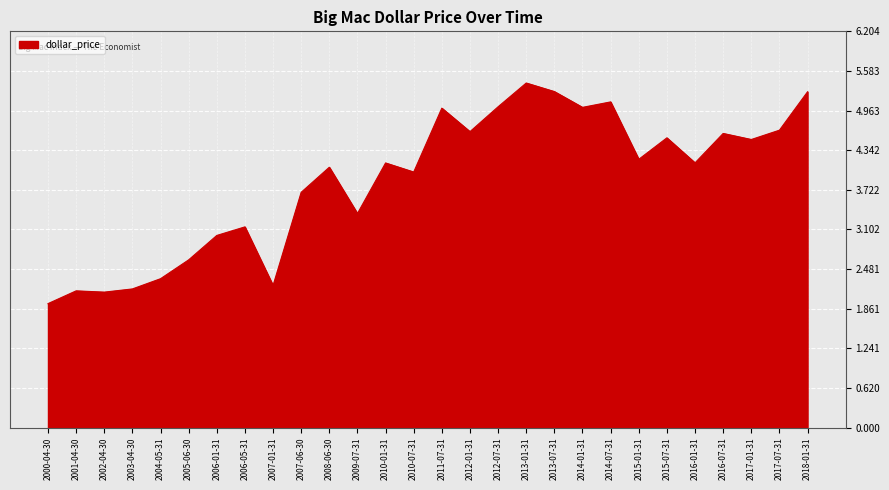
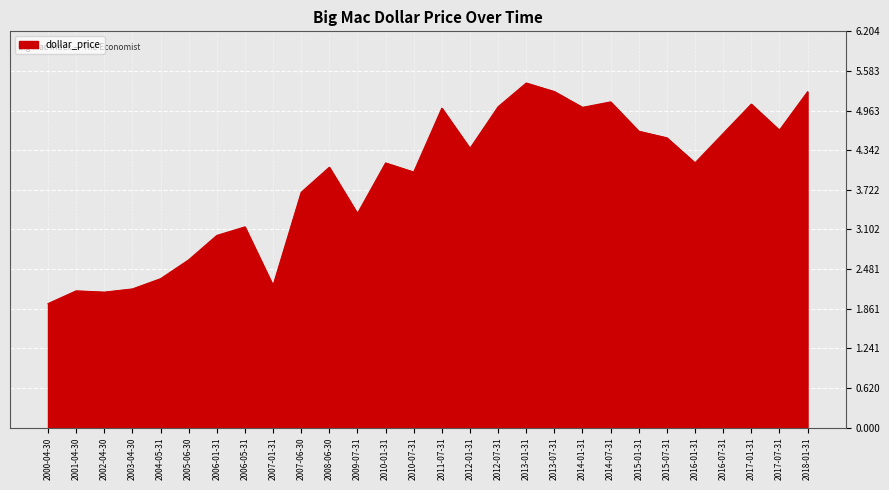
2012-01-31: 4.6 -> 4.4
2015-01-31: 4.2 -> 4.6
2017-01-31: 4.5 -> 5.1
